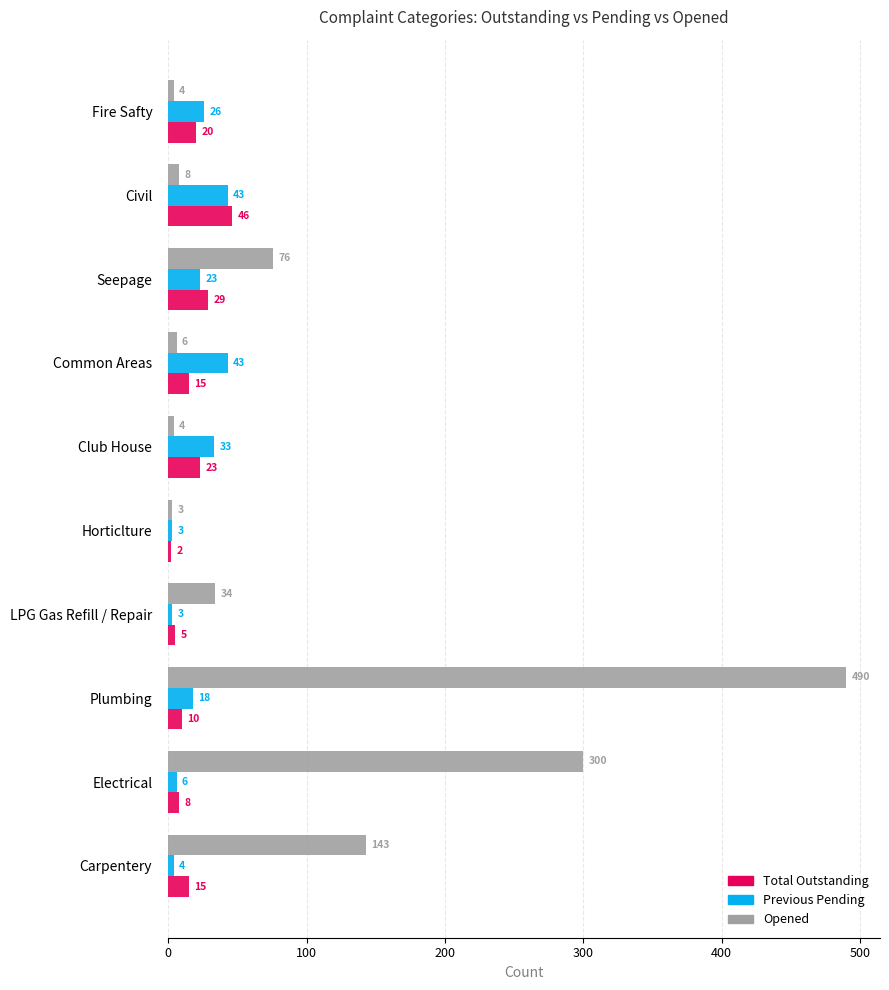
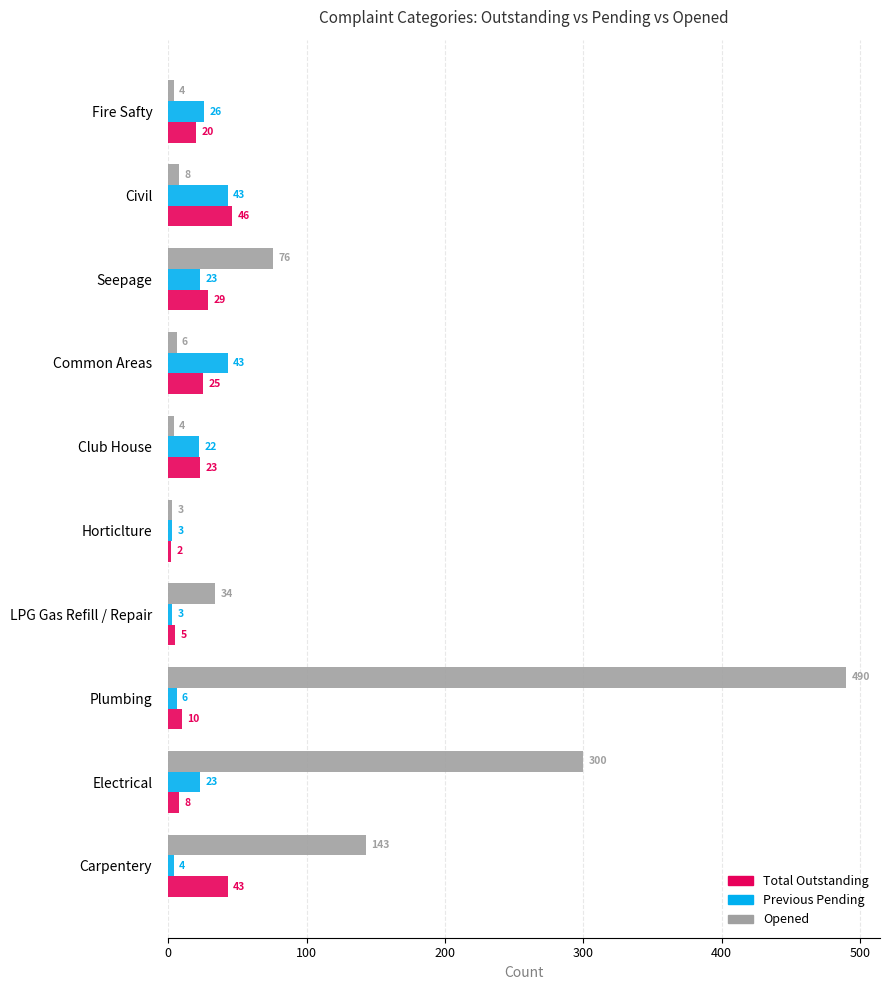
Total Outstanding, Common Areas: 15 -> 25
Previous Pending, Club House: 33 -> 22
Previous Pending, Plumbing: 18 -> 6
Previous Pending, Electrical: 6 -> 23
Total Outstanding, Carpentery: 15 -> 43
